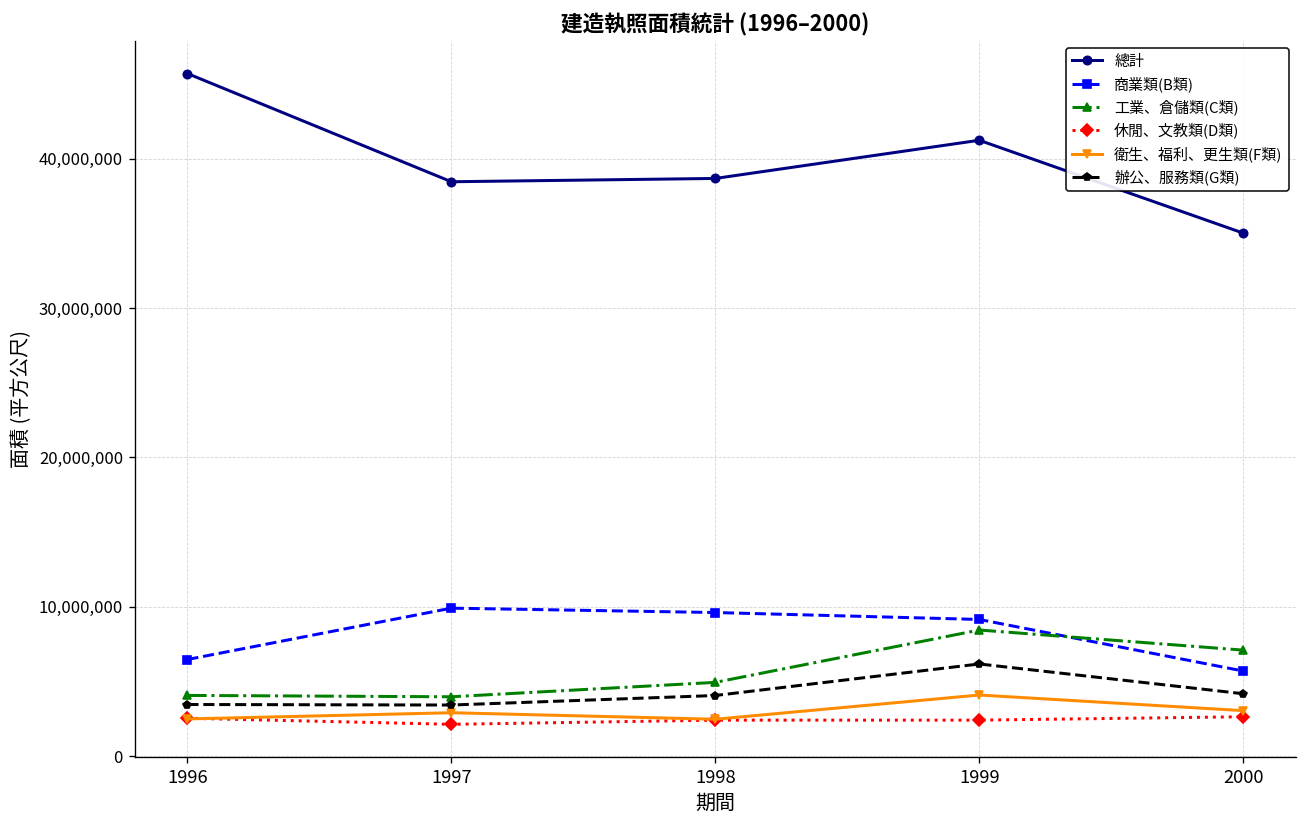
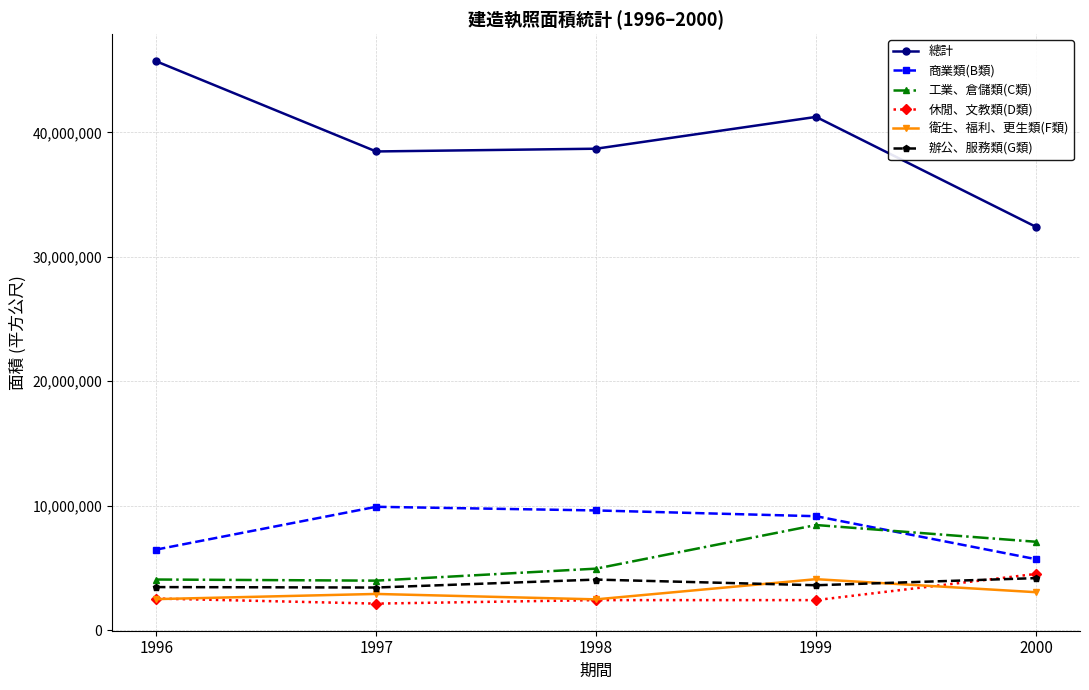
辦公、服務類(G類), 1999: 6,200,000 -> 3,600,000
總計, 2000: 35,000,000 -> 32,400,000
休閒、文教類(D類), 2000: 2,600,000 -> 4,500,000
